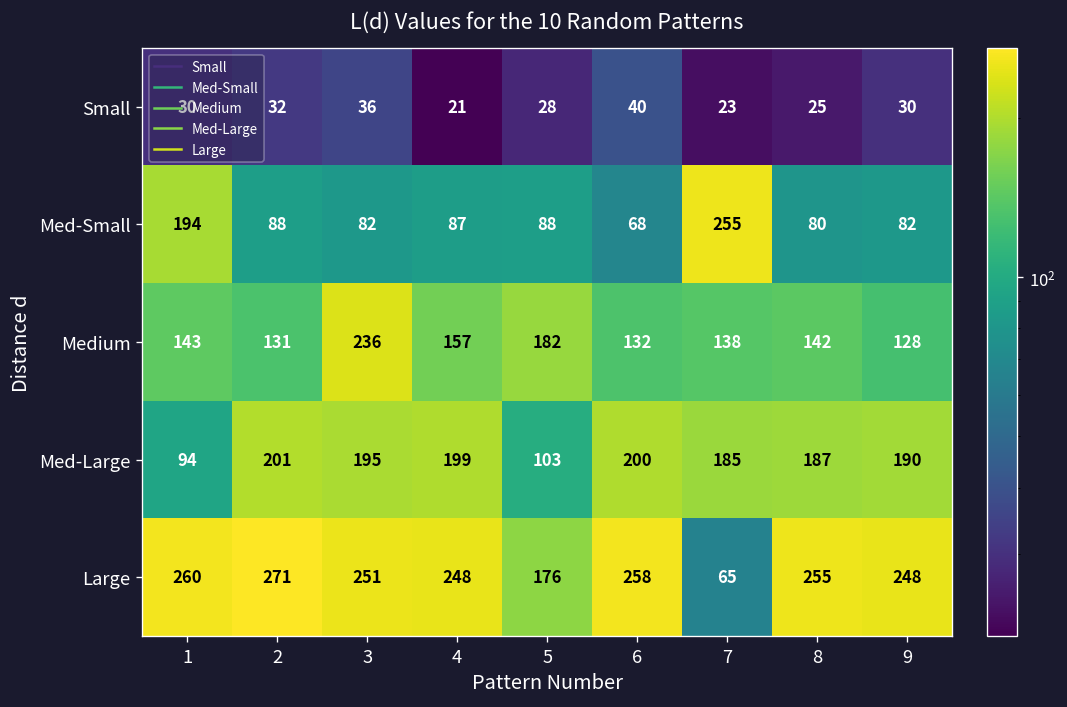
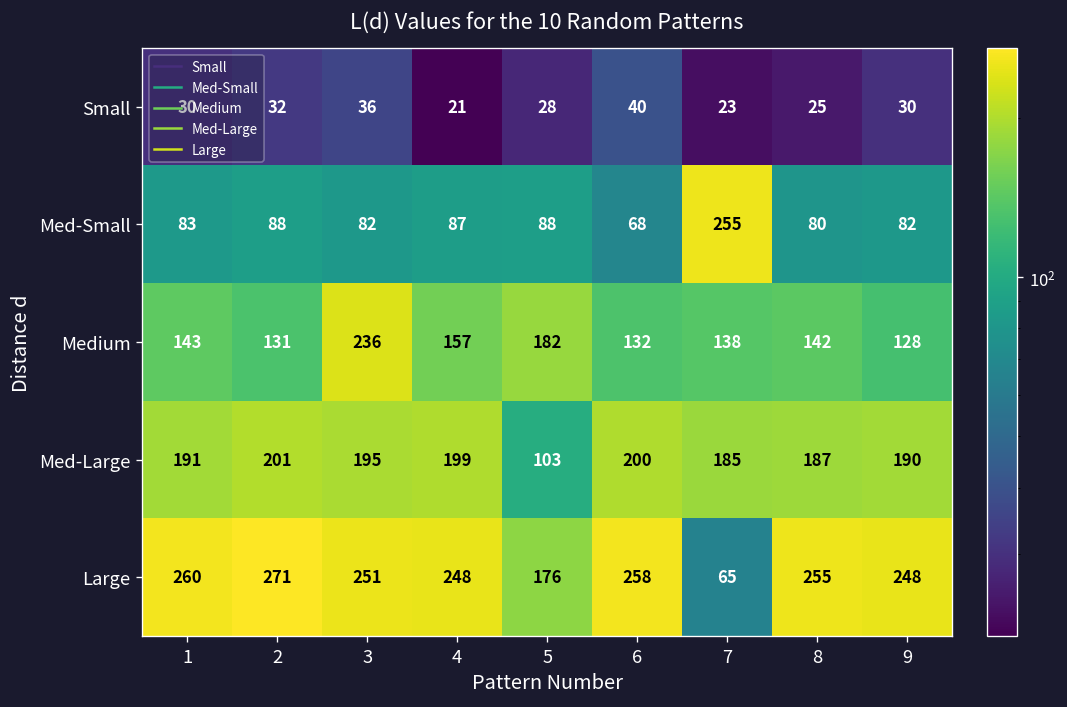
Med-Small, 1: 194 -> 83
Med-Large, 1: 94 -> 191
